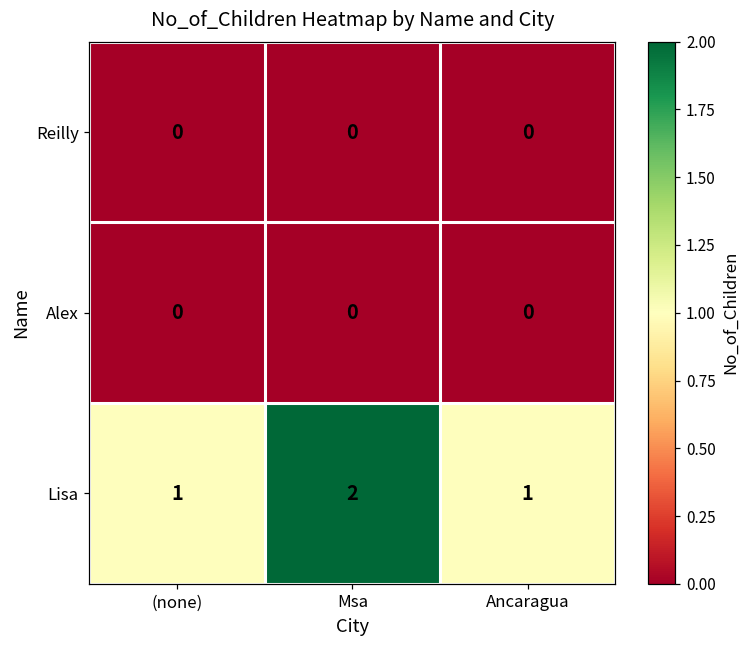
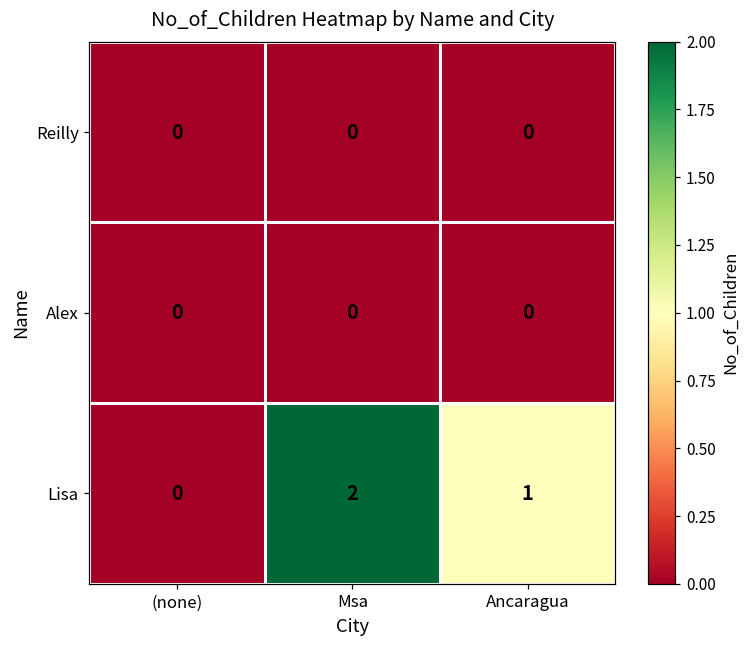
Lisa, (none): 1 -> 0
